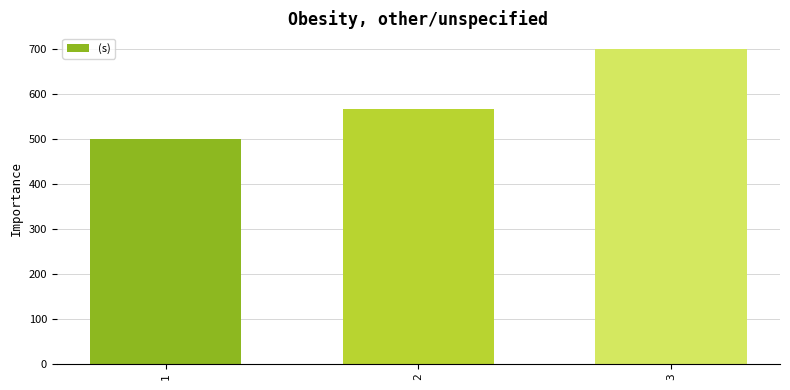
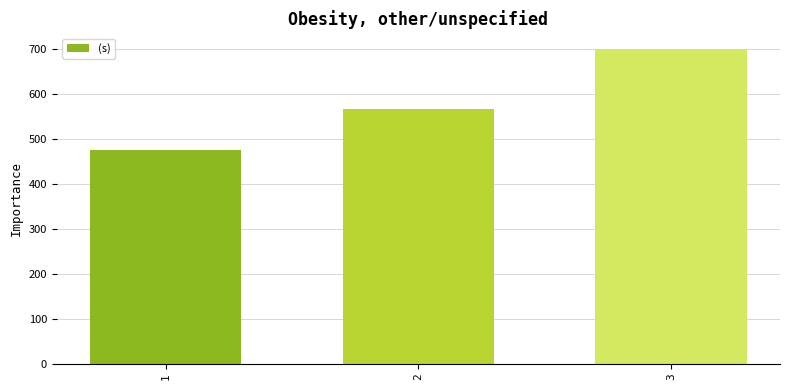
1: 500 -> 480
